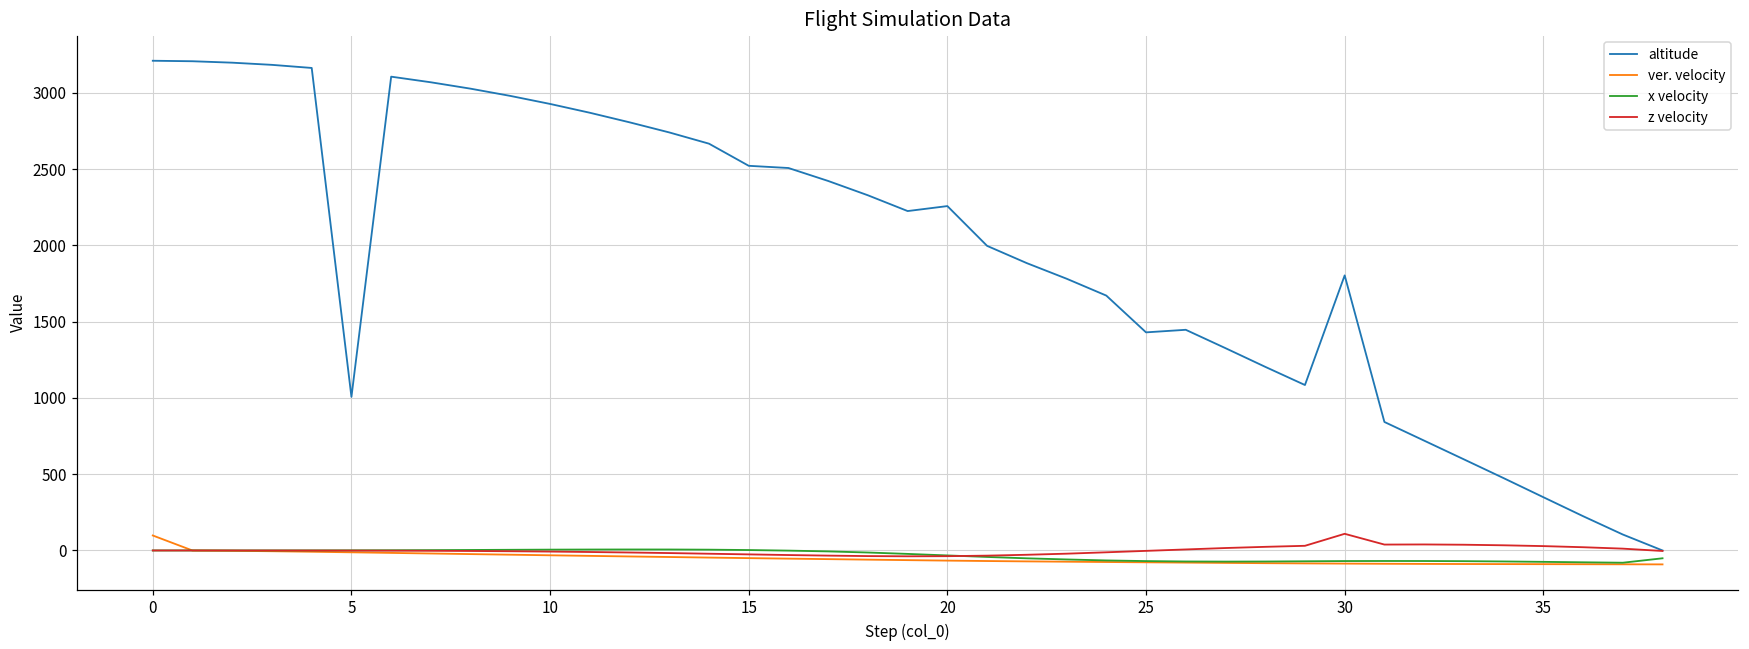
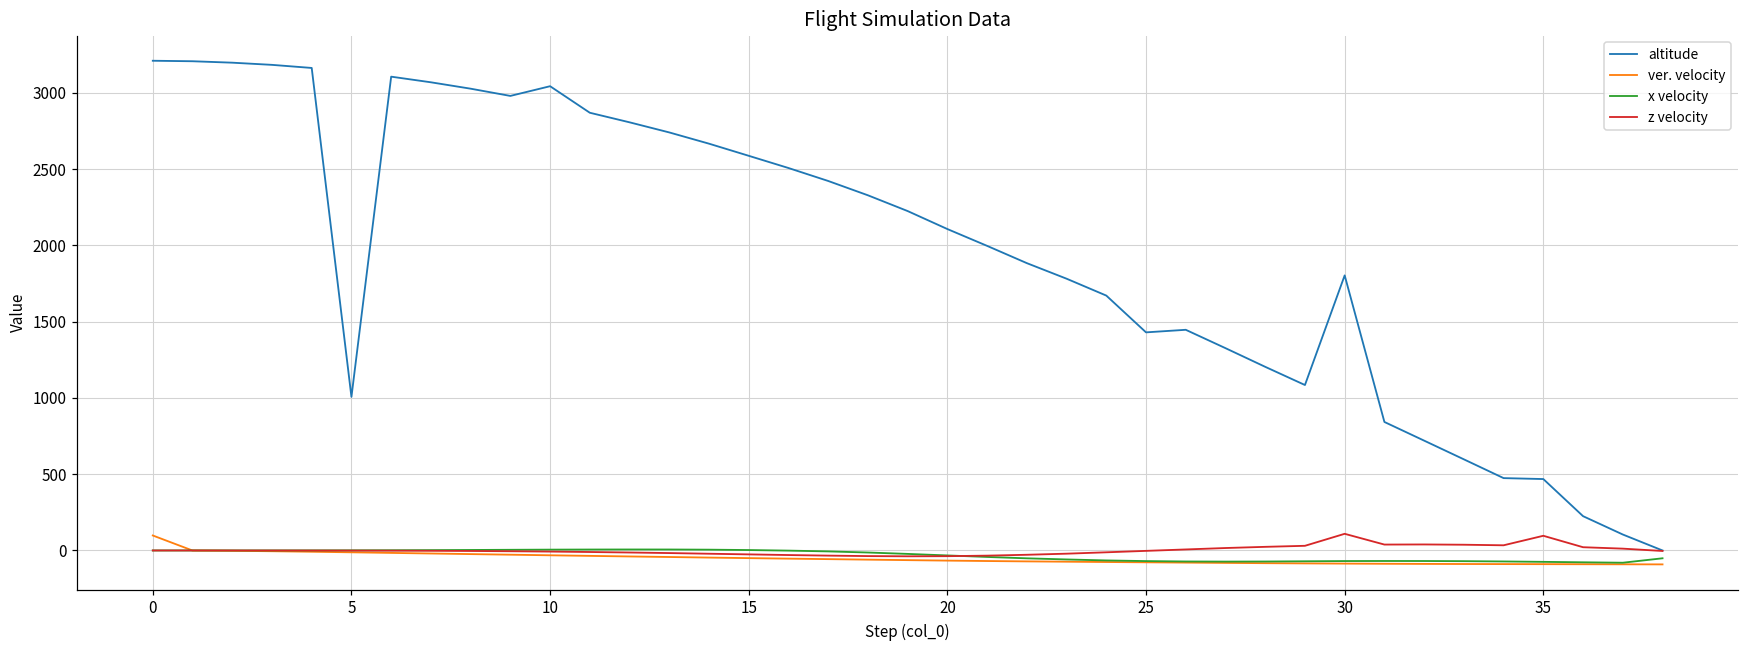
altitude, 10: 2930 -> 3040
altitude, 15: 2520 -> 2590
altitude, 20: 2260 -> 2110
altitude, 35: 350 -> 470
z velocity, 35: 30 -> 100
